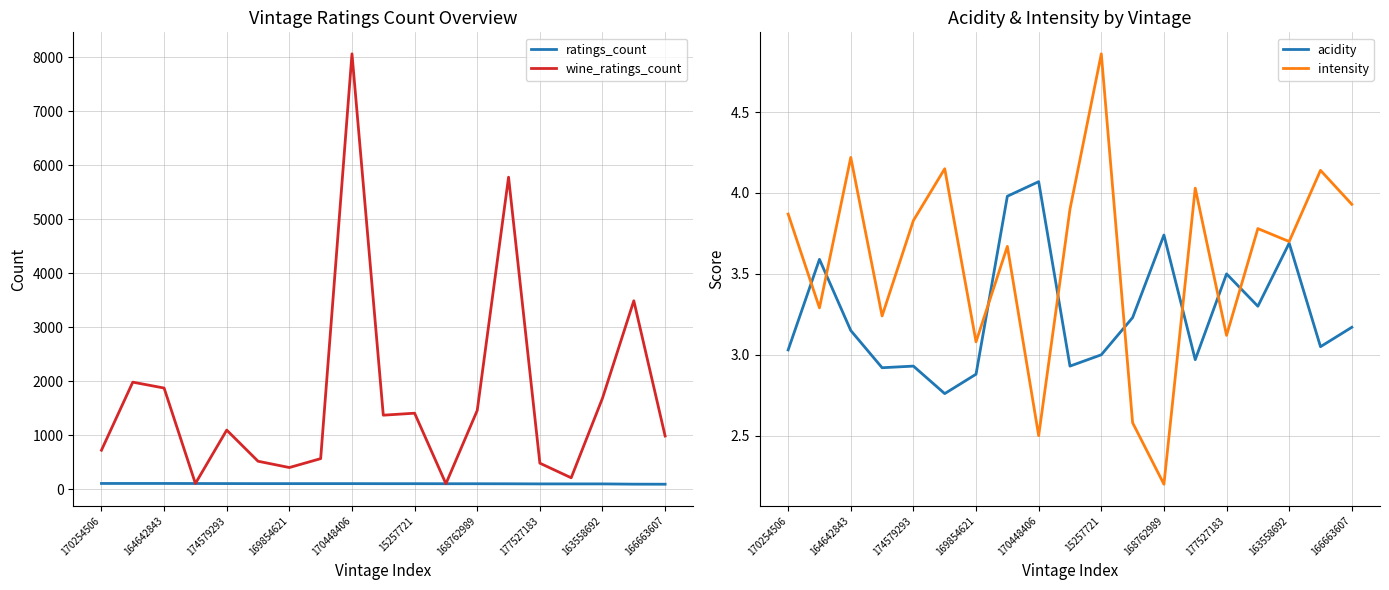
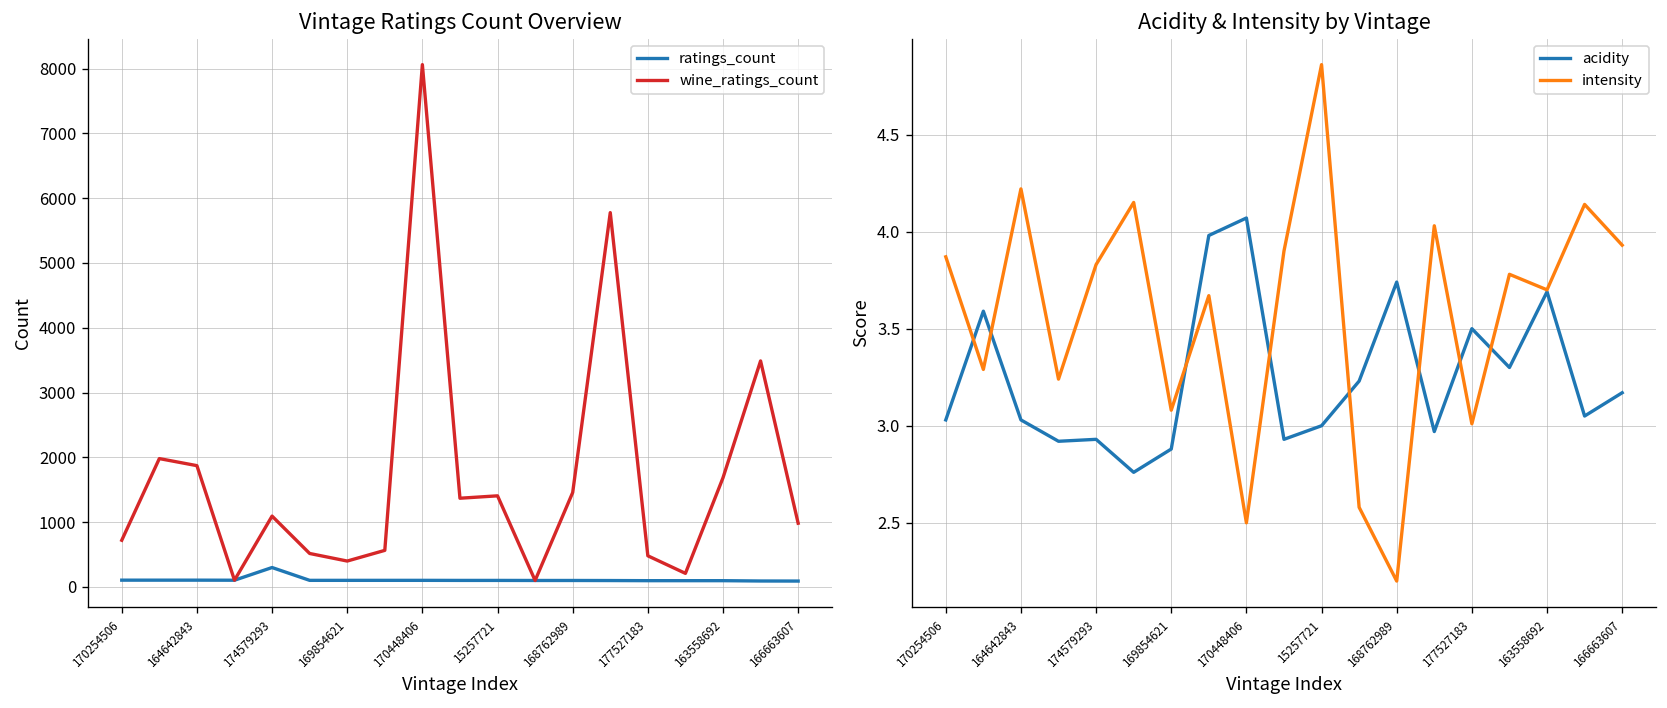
Vintage Ratings Count Overview, ratings_count, 174579293: 100 -> 300
Acidity & Intensity by Vintage, acidity, 164642843: 3.15 -> 3.03
Acidity & Intensity by Vintage, intensity, 177527183: 3.12 -> 3.01
